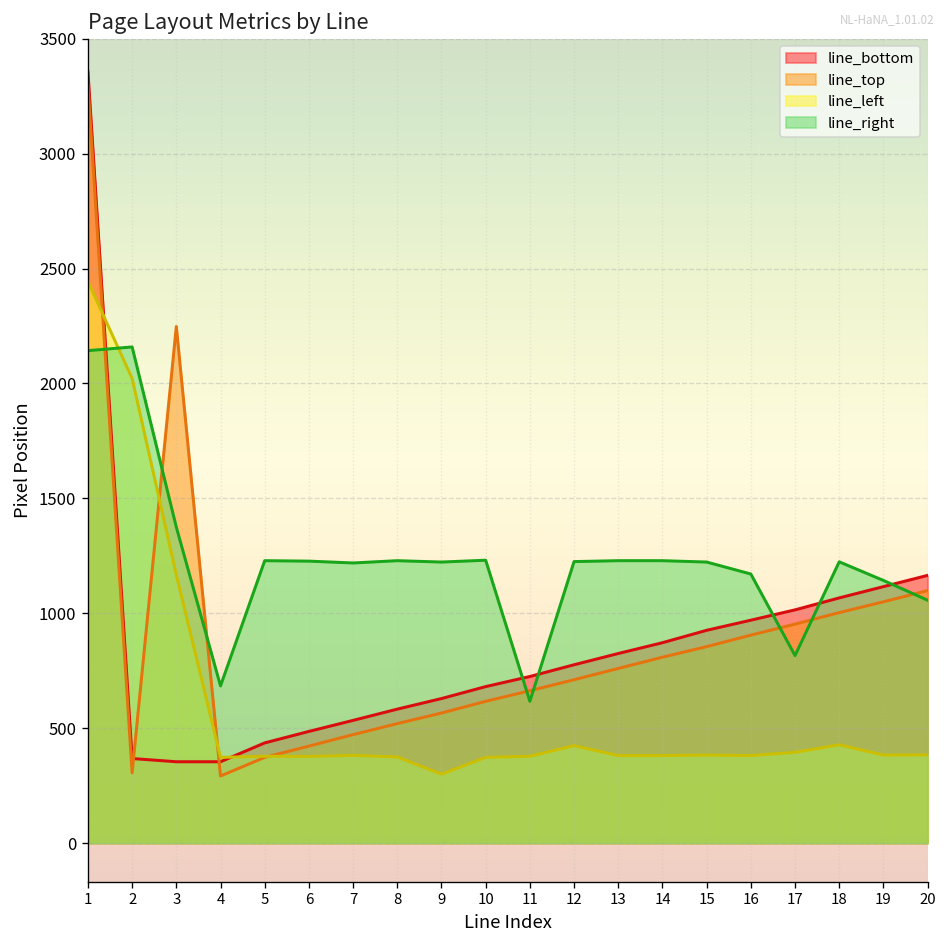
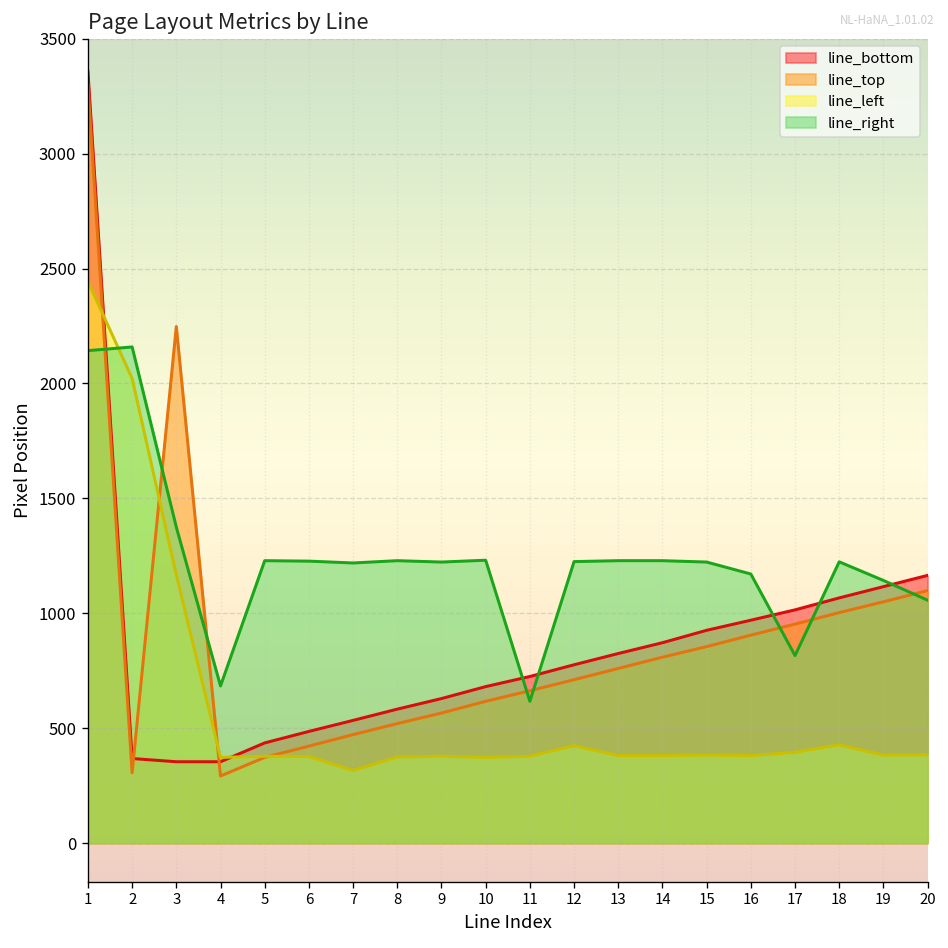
line_left, 7: 380 -> 320
line_left, 9: 300 -> 380
